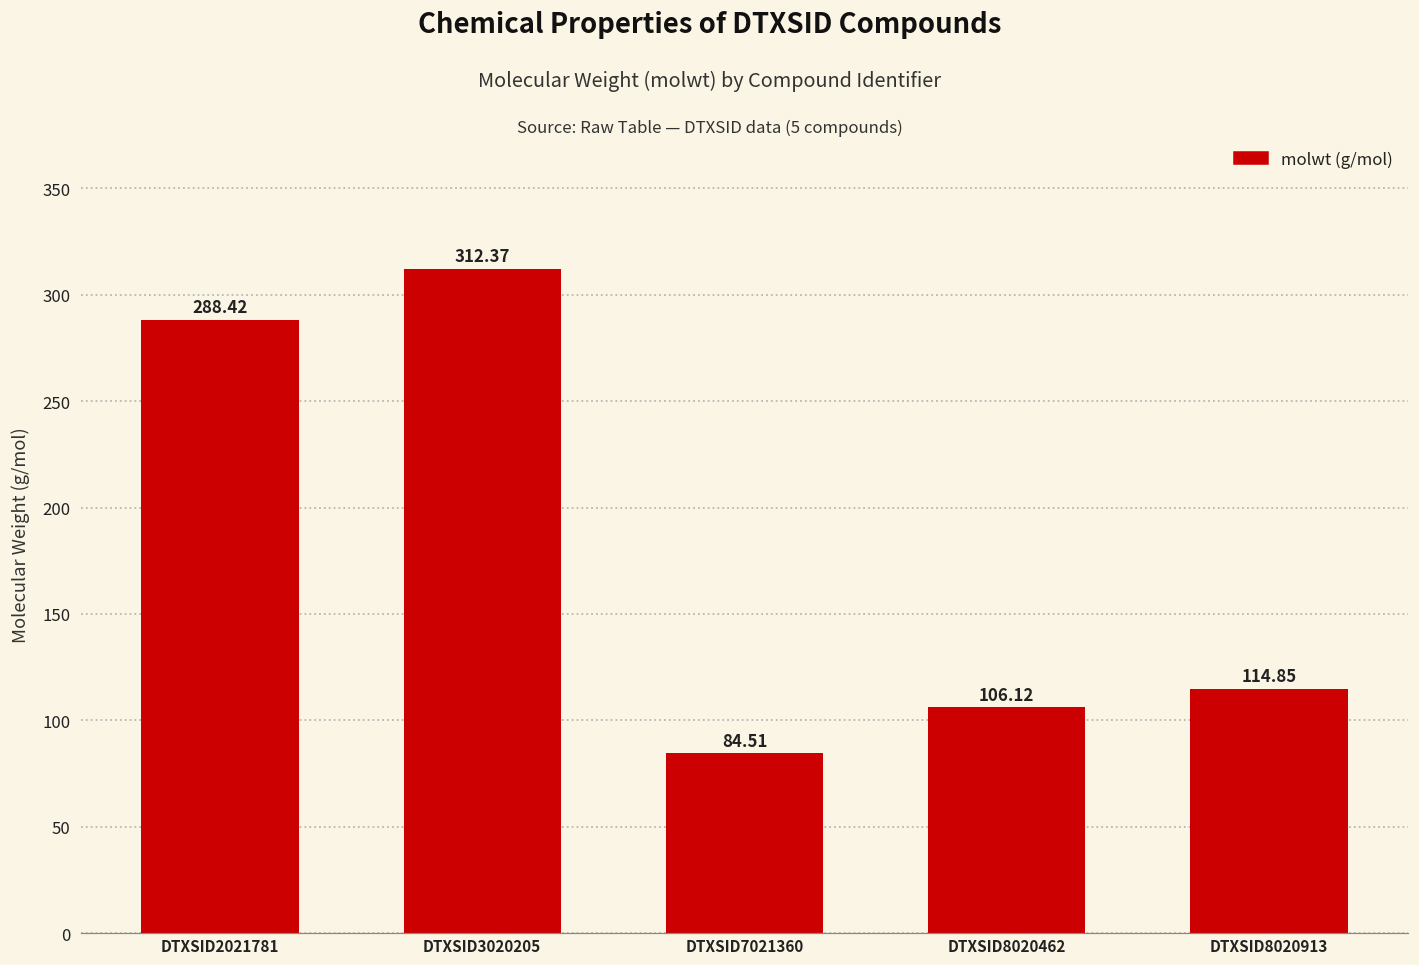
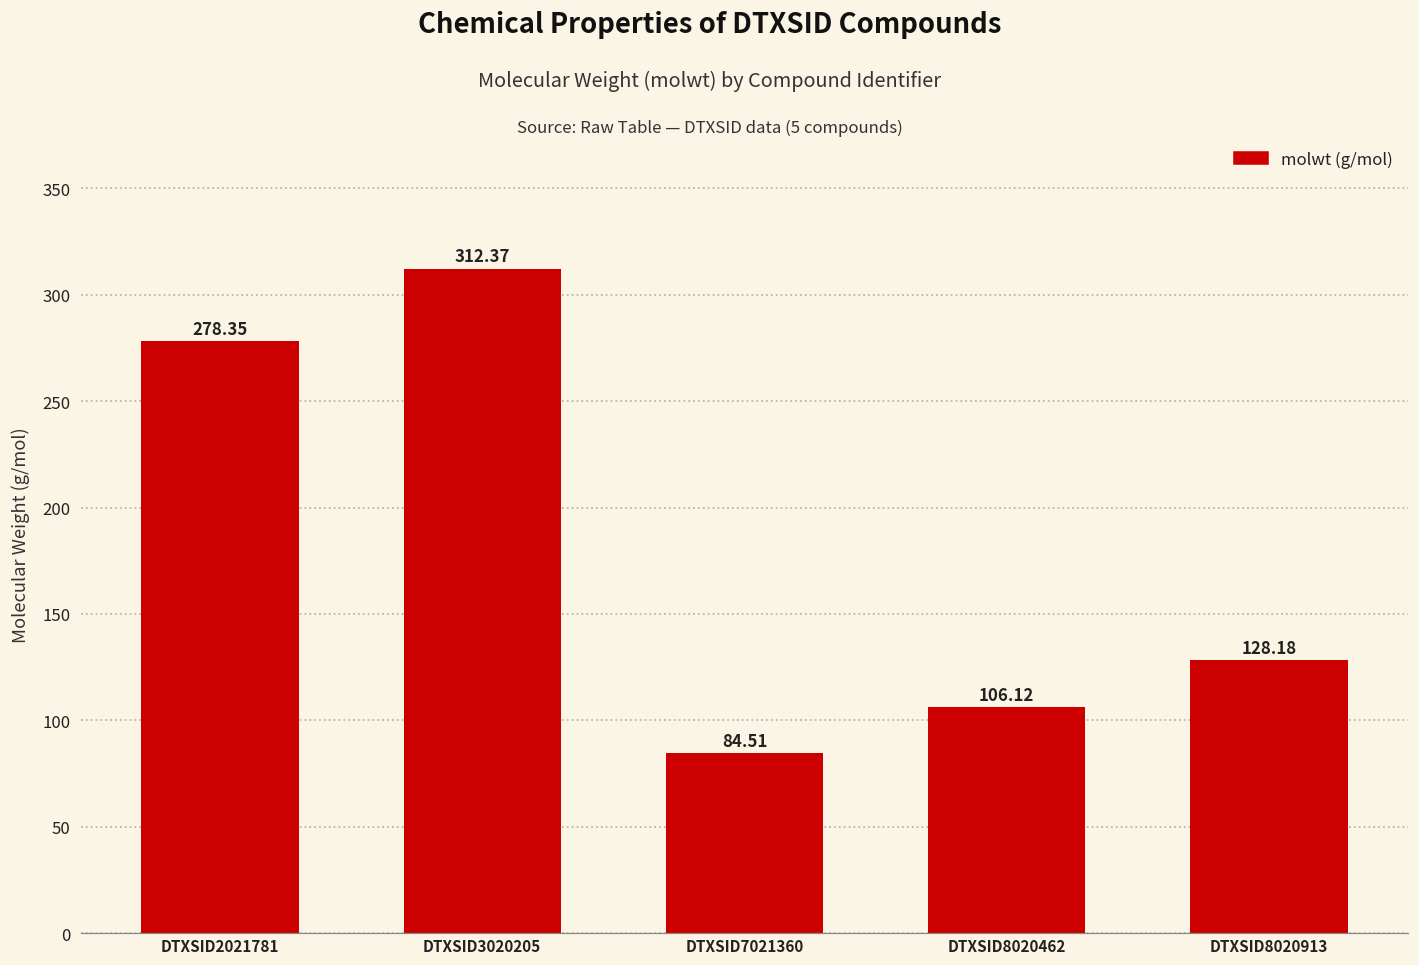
DTXSID2021781: 288.42 -> 278.35
DTXSID8020913: 114.85 -> 128.18
